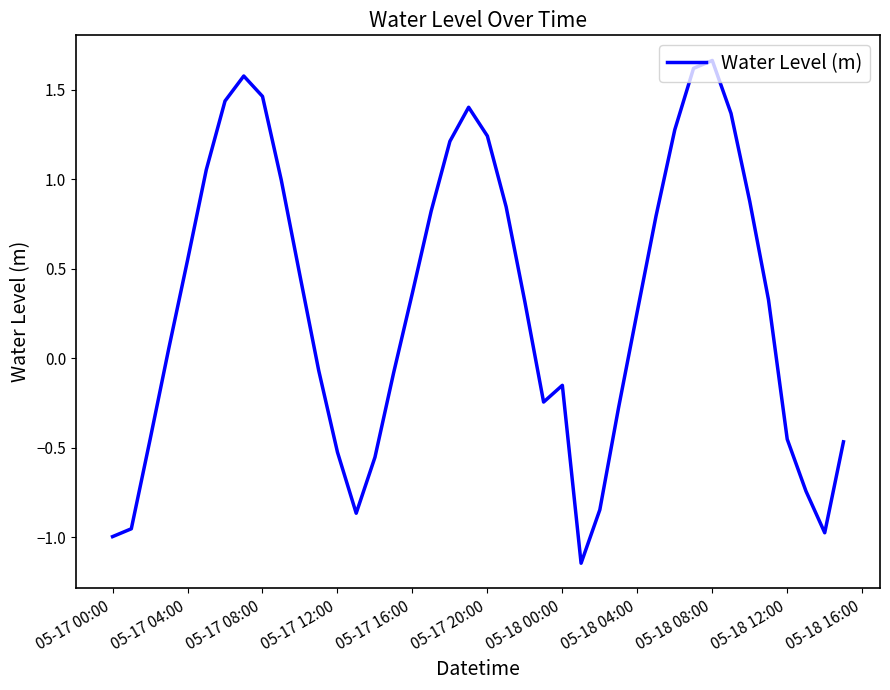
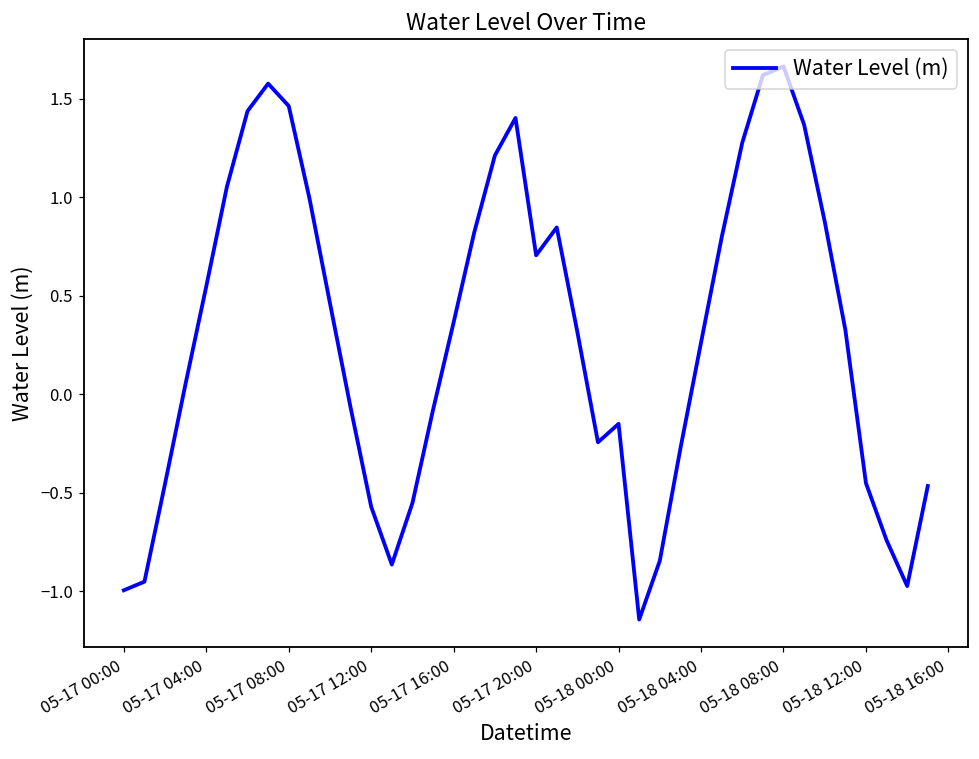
05-17 12:00: -0.52 -> -0.57
05-17 20:00: 1.24 -> 0.71
